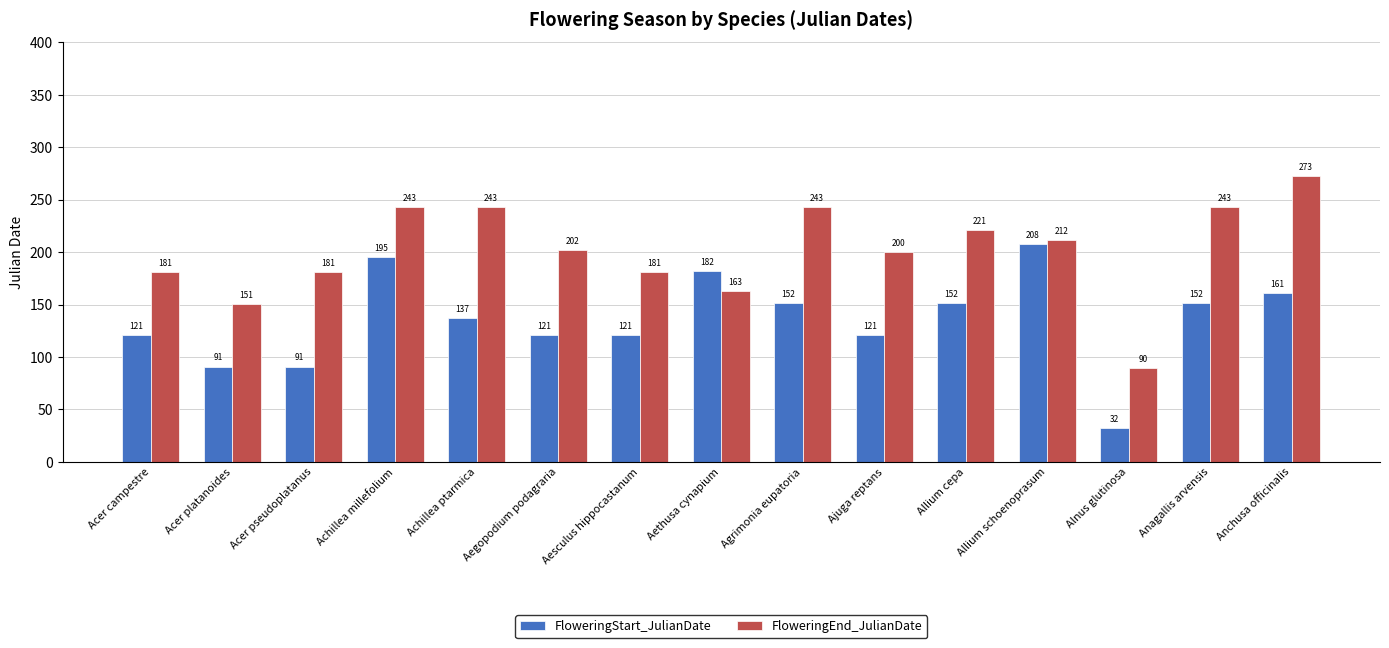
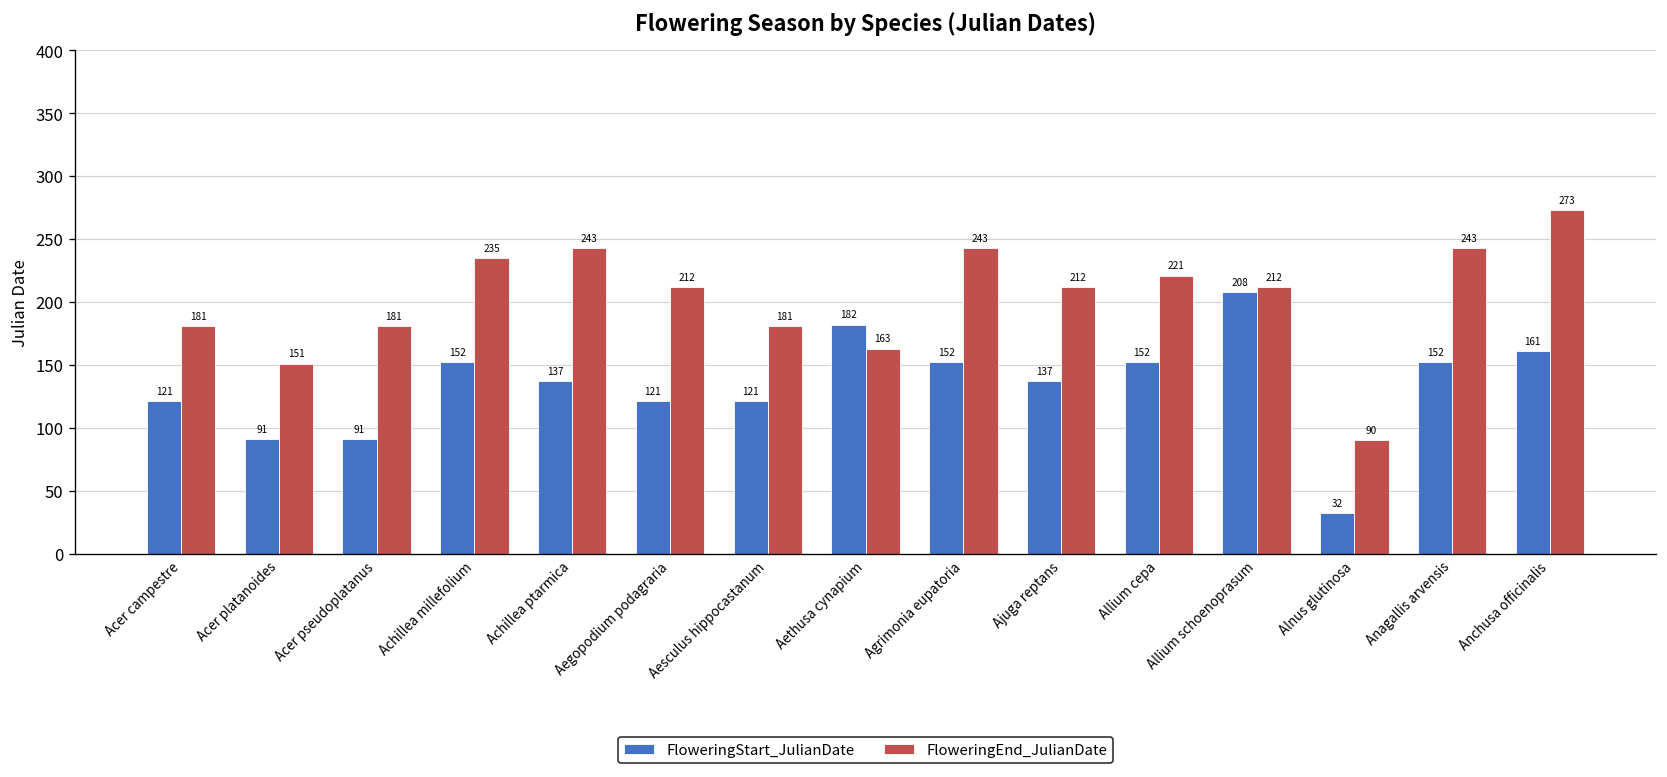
FloweringStart_JulianDate, Achillea millefolium: 195 -> 152
FloweringEnd_JulianDate, Achillea millefolium: 243 -> 235
FloweringEnd_JulianDate, Aegopodium podagraria: 202 -> 212
FloweringStart_JulianDate, Ajuga reptans: 121 -> 137
FloweringEnd_JulianDate, Ajuga reptans: 200 -> 212
